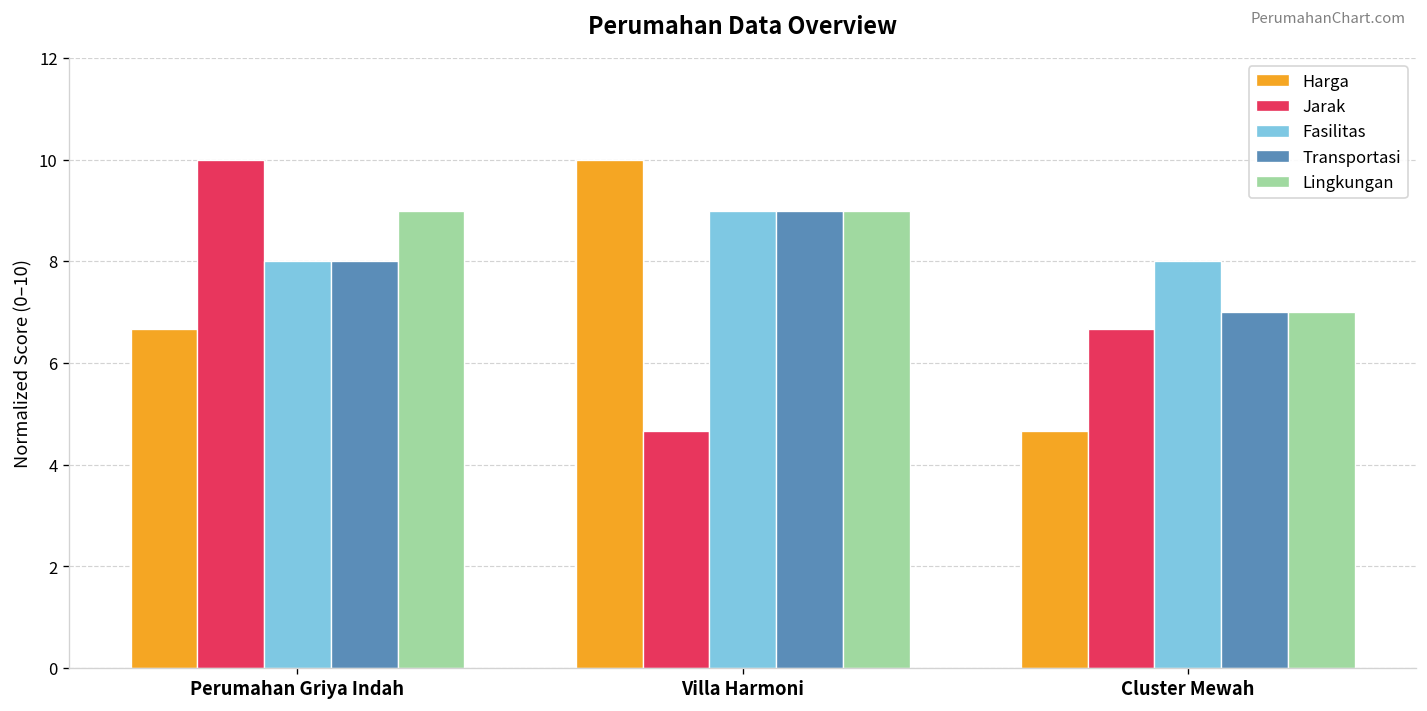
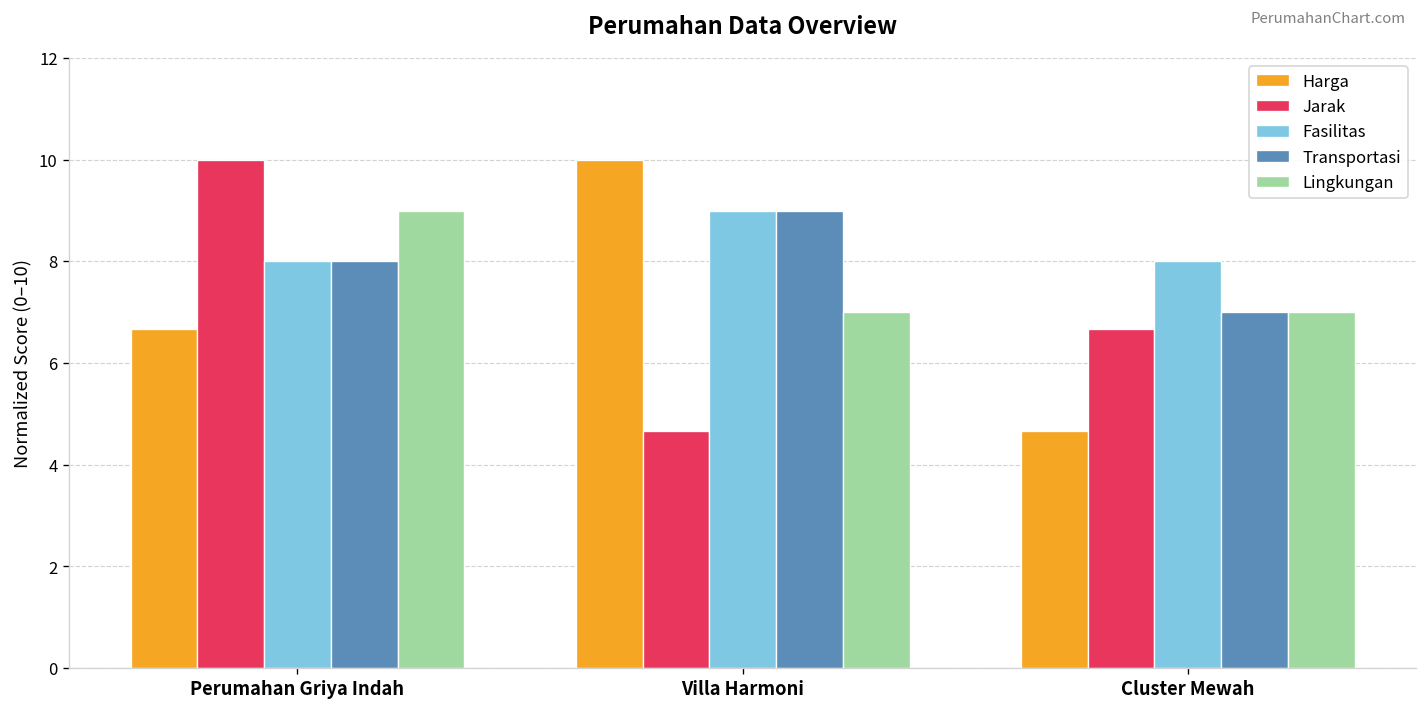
Lingkungan, Villa Harmoni: 9 -> 7
